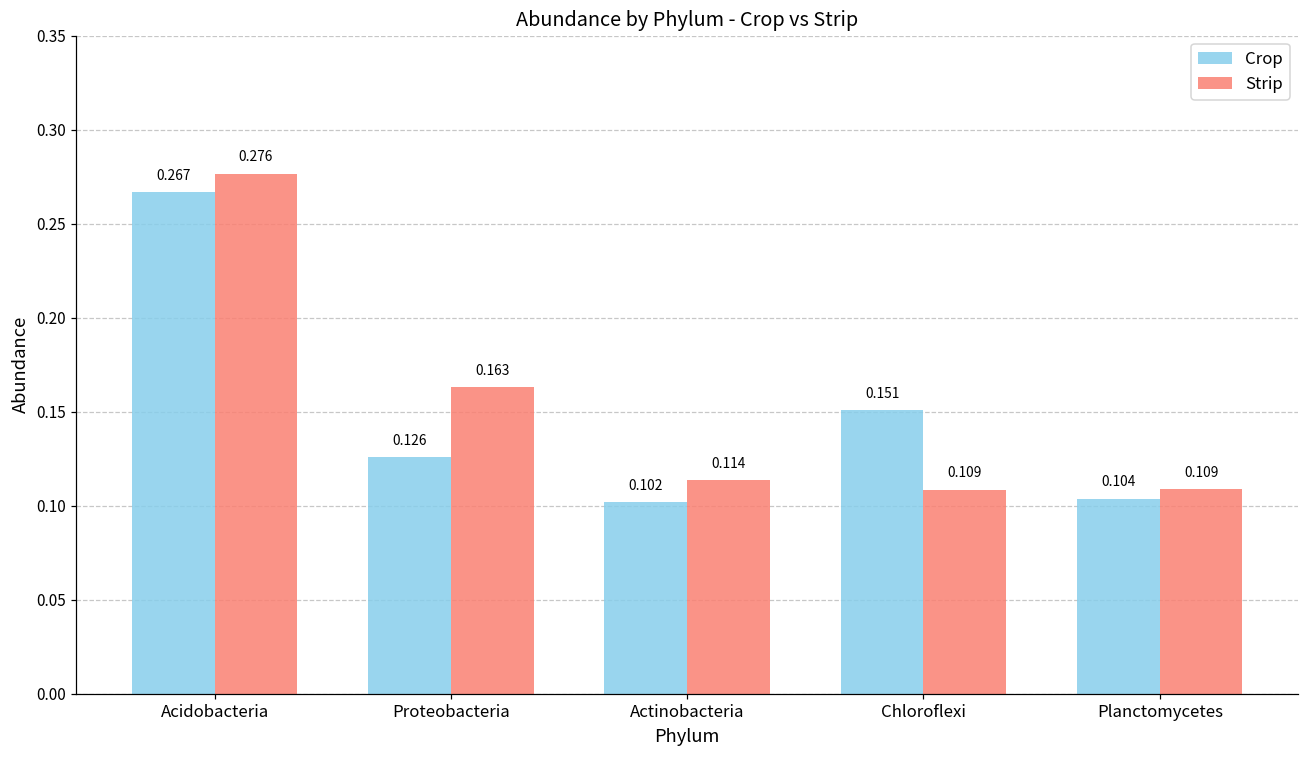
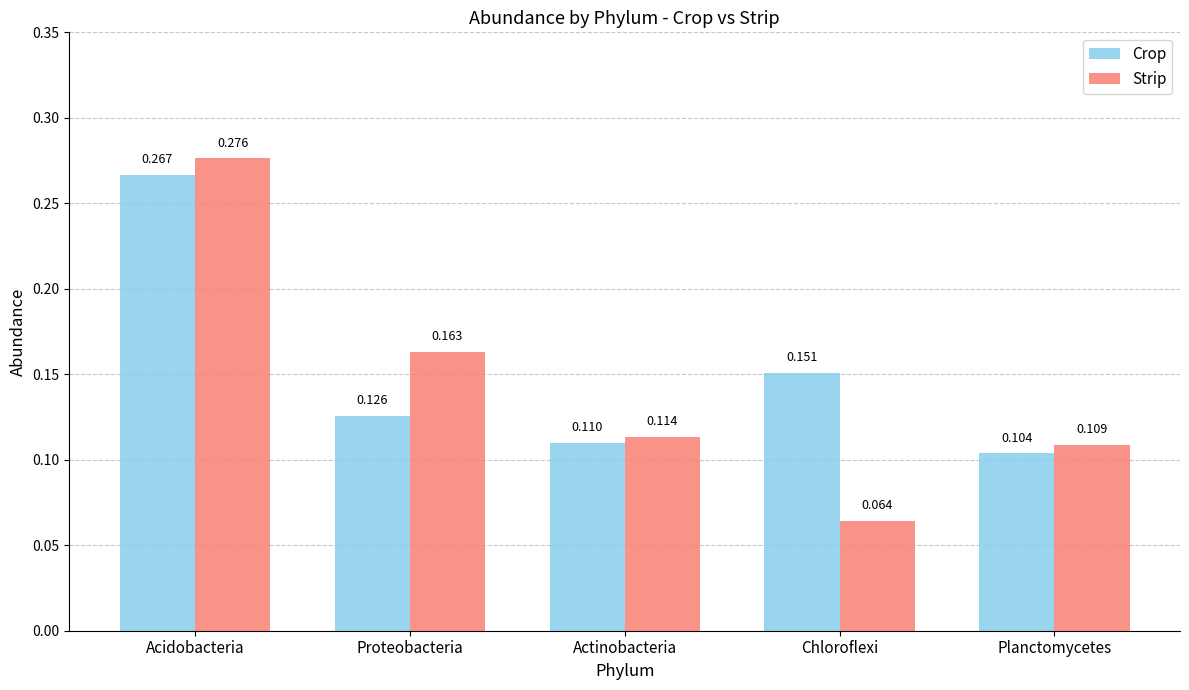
Crop, Actinobacteria: 0.102 -> 0.110
Strip, Chloroflexi: 0.109 -> 0.064
